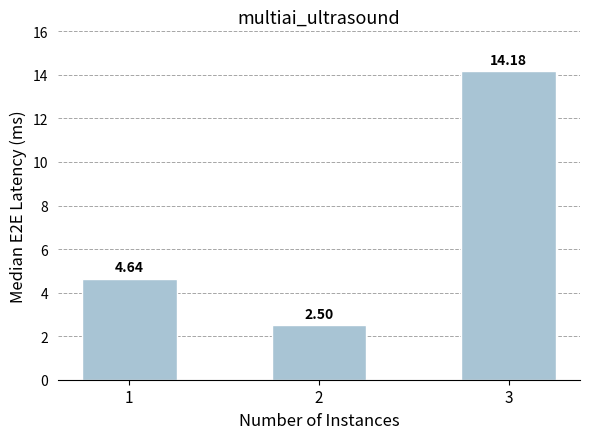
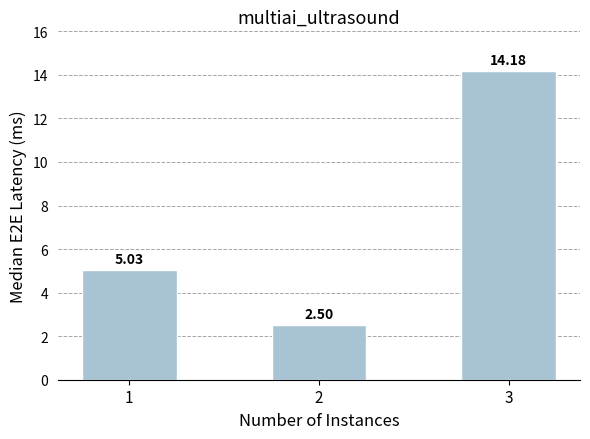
1: 4.64 -> 5.03
